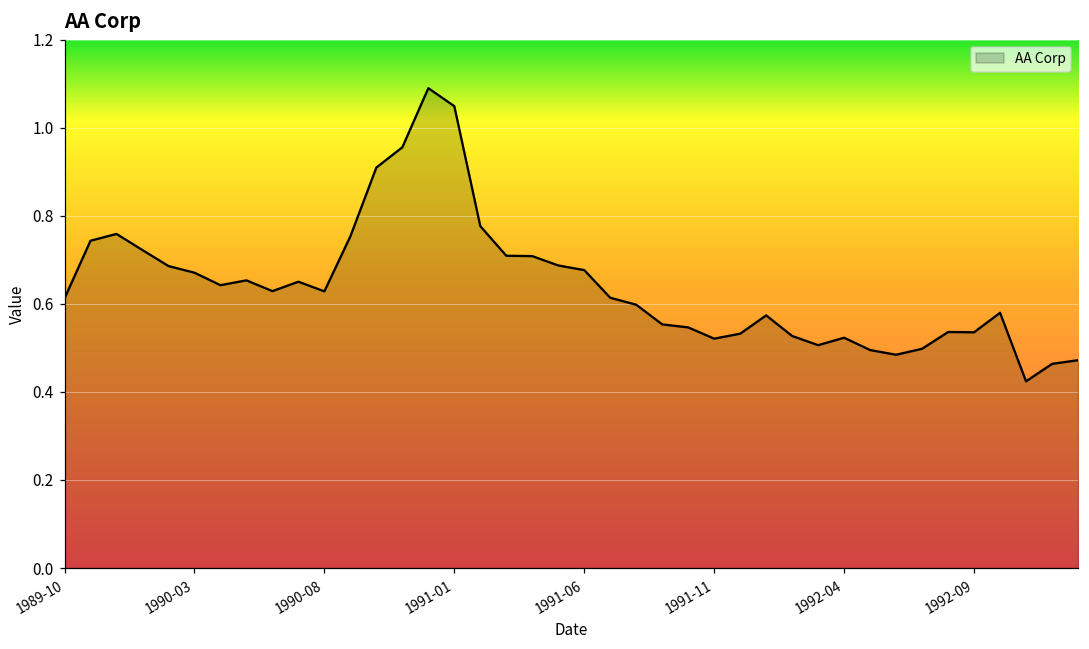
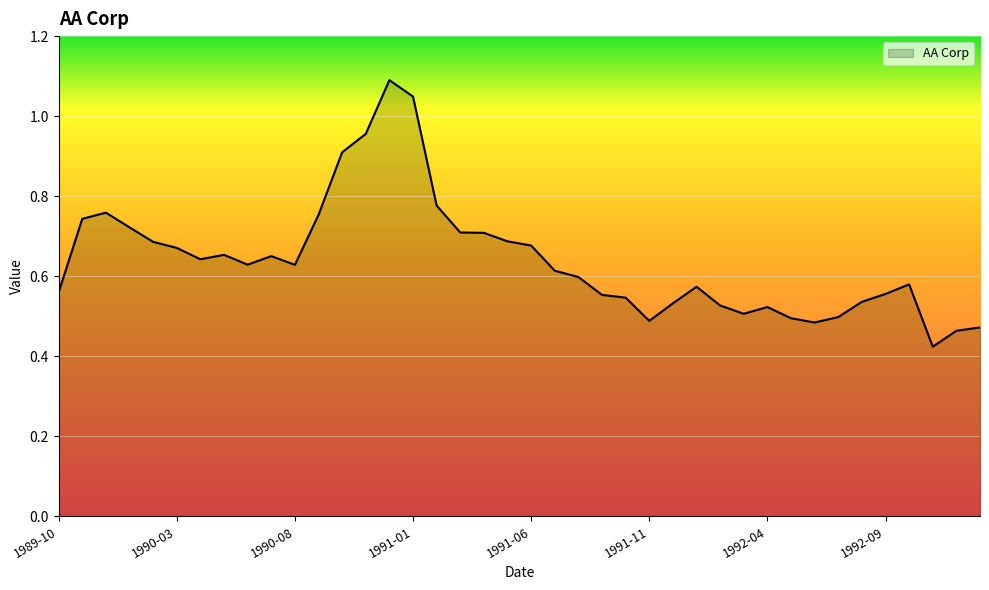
1989-10: 0.61 -> 0.56
1991-11: 0.52 -> 0.49
1992-09: 0.54 -> 0.56
